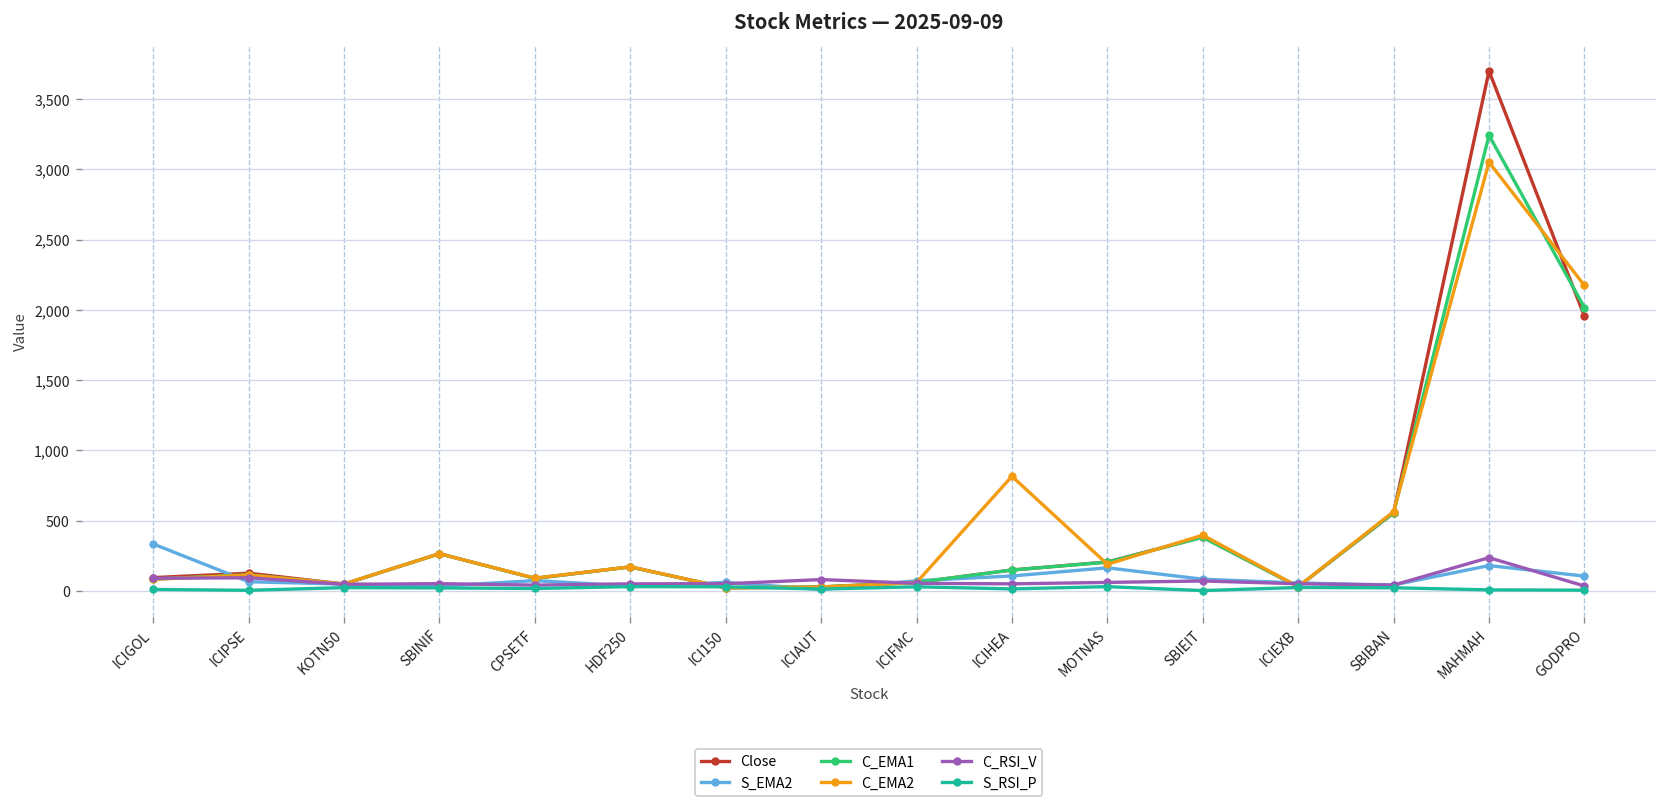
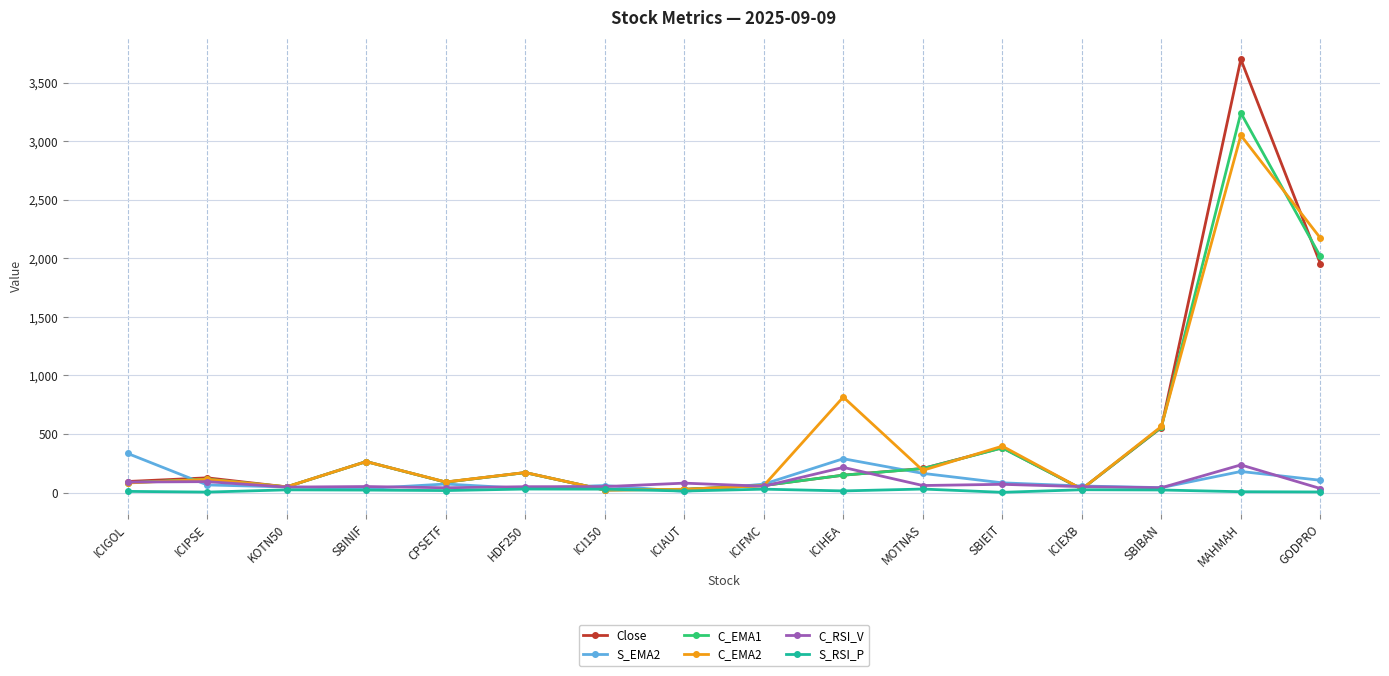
S_EMA2, ICIHEA: 110 -> 290
C_RSI_V, ICIHEA: 50 -> 210
